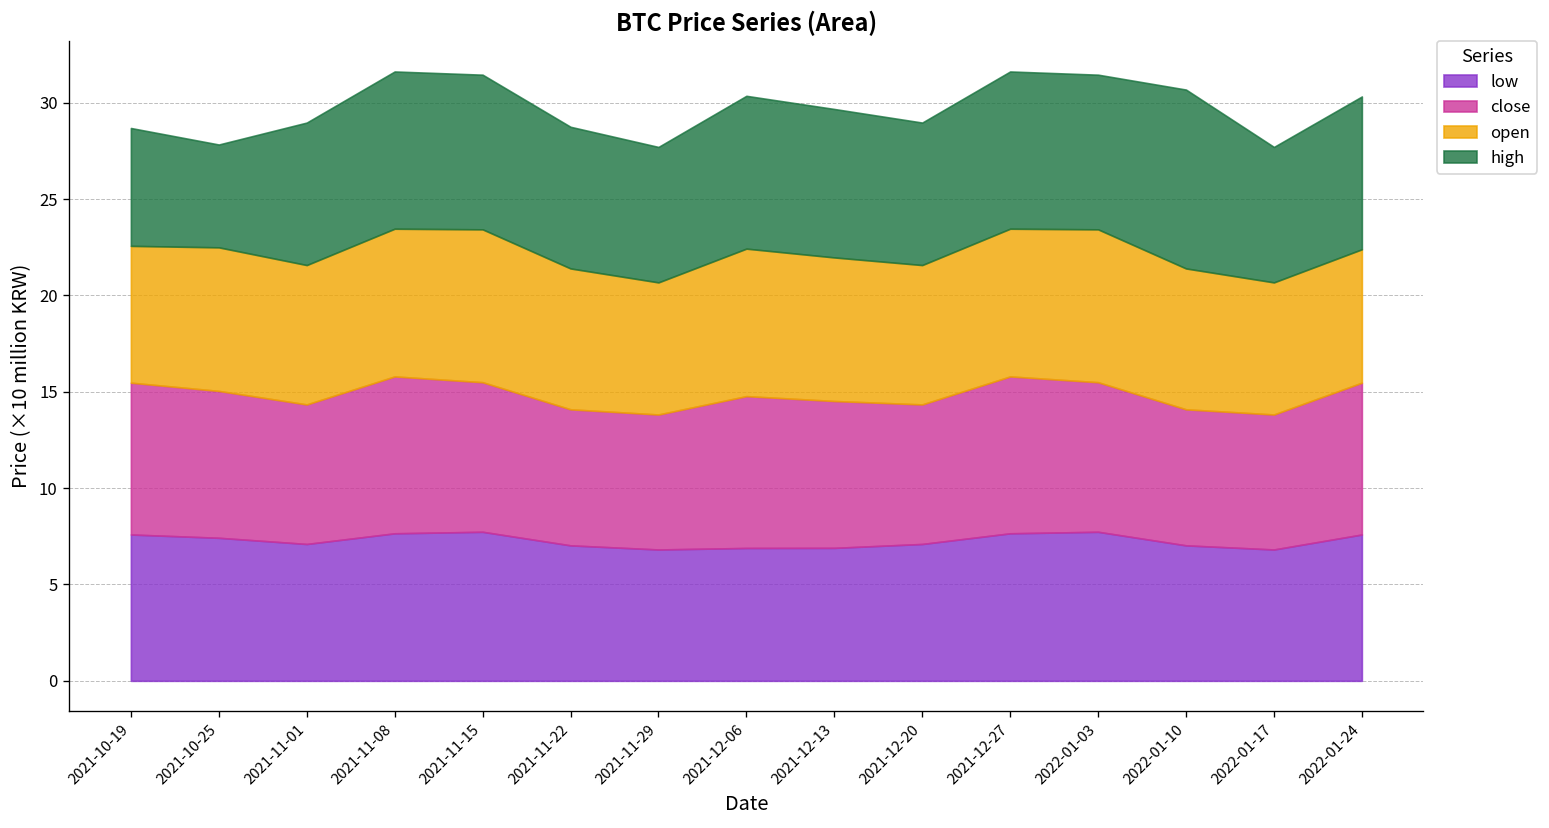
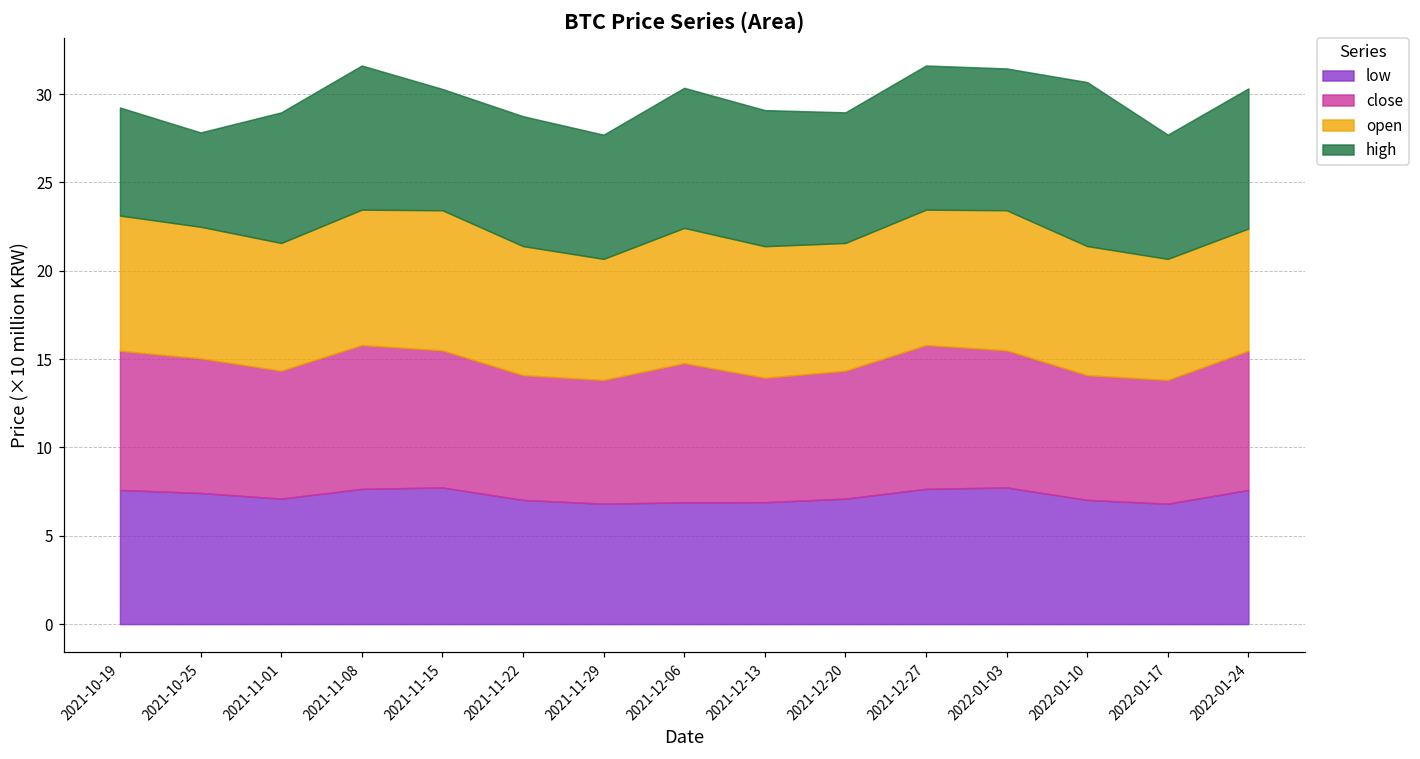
open, 2021-10-19: 7.1 -> 7.7
high, 2021-11-15: 8.0 -> 6.9
close, 2021-12-13: 7.6 -> 7.0
